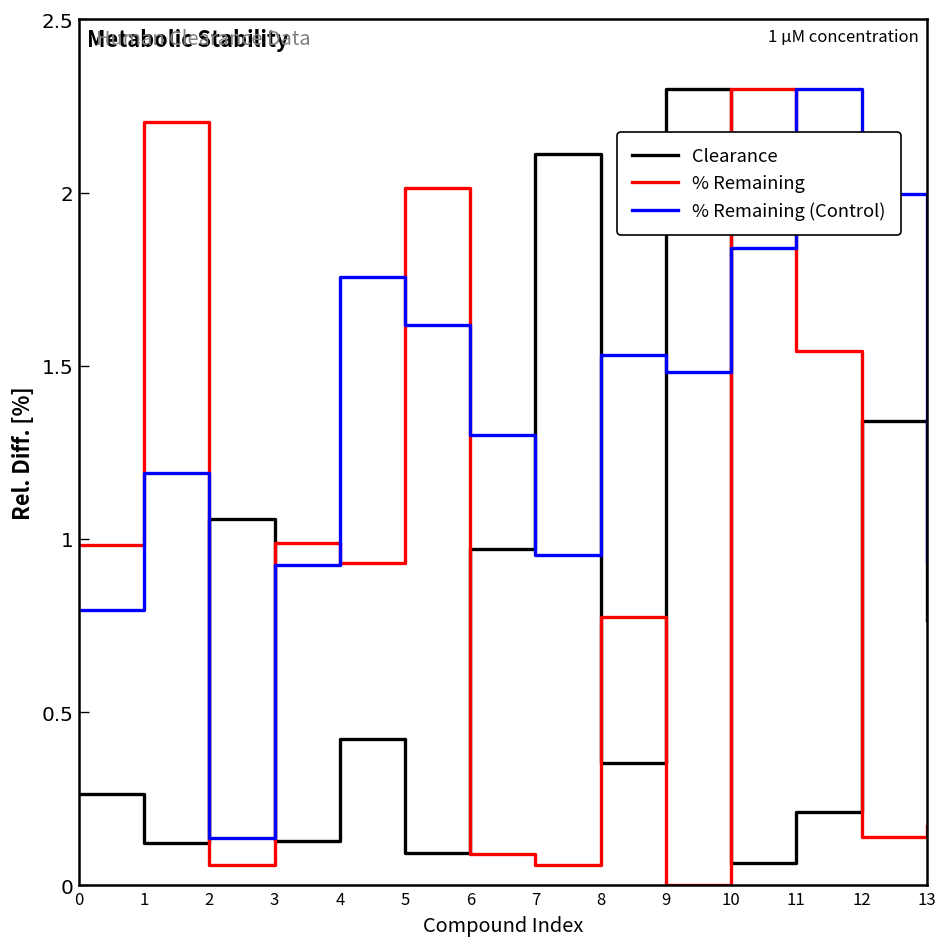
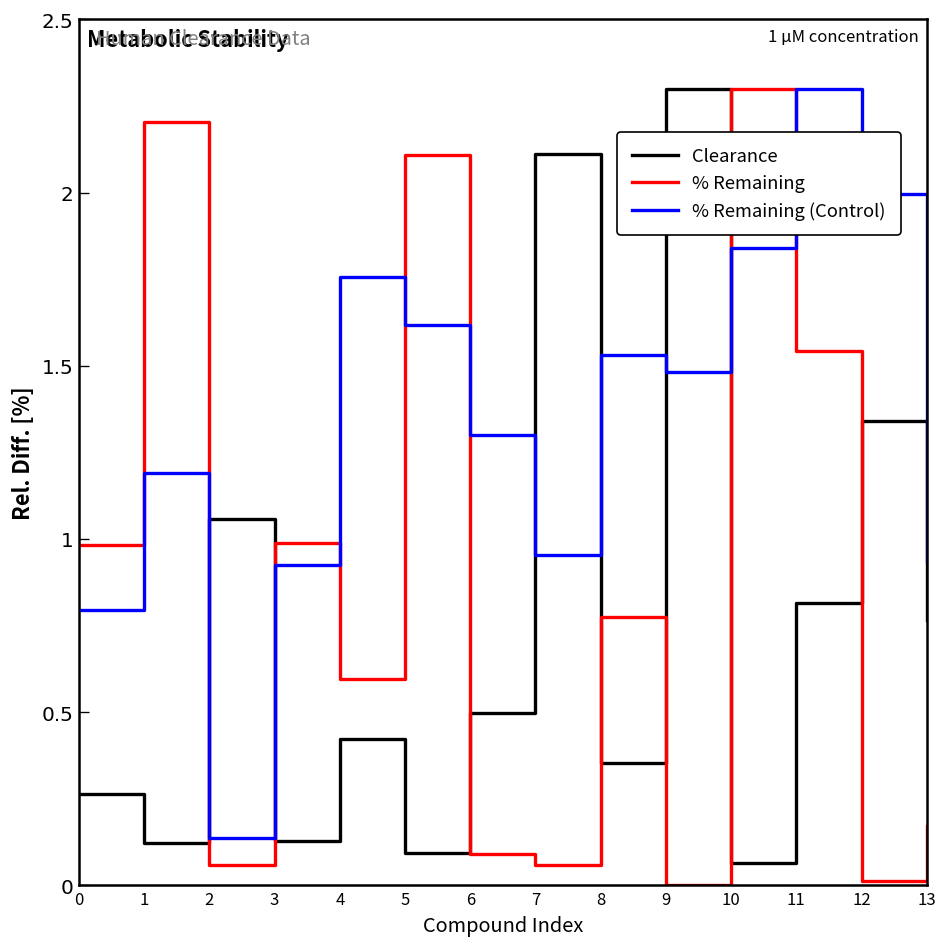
% Remaining, 4: 0.93 -> 0.60
% Remaining, 5: 2.01 -> 2.11
Clearance, 6: 0.97 -> 0.50
Clearance, 11: 0.21 -> 0.82
% Remaining, 12: 0.14 -> 0.01
